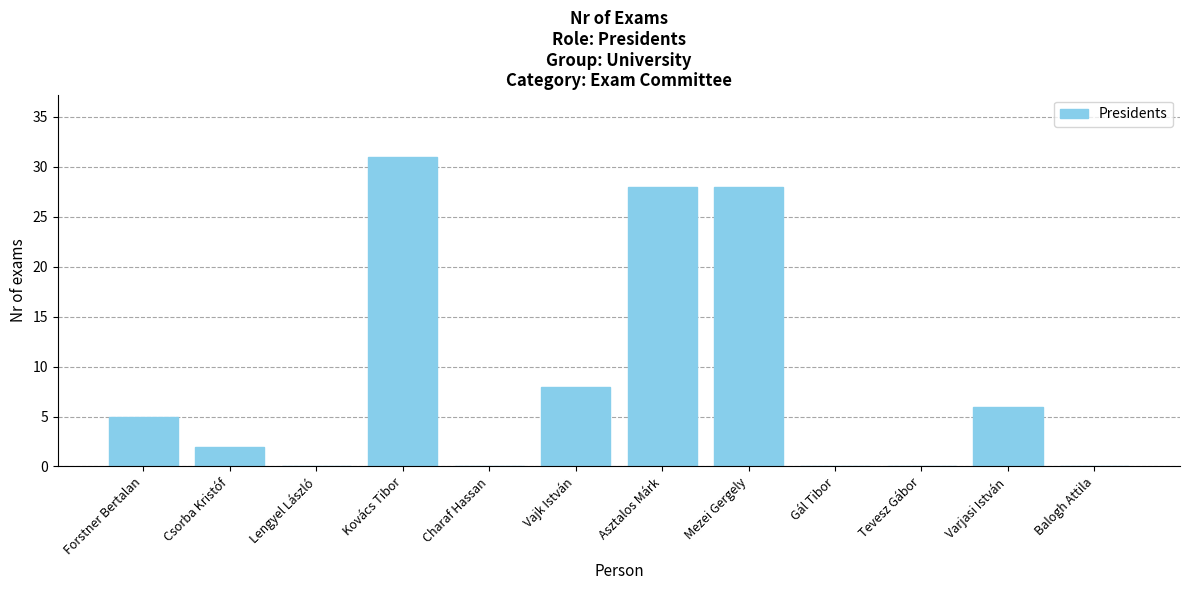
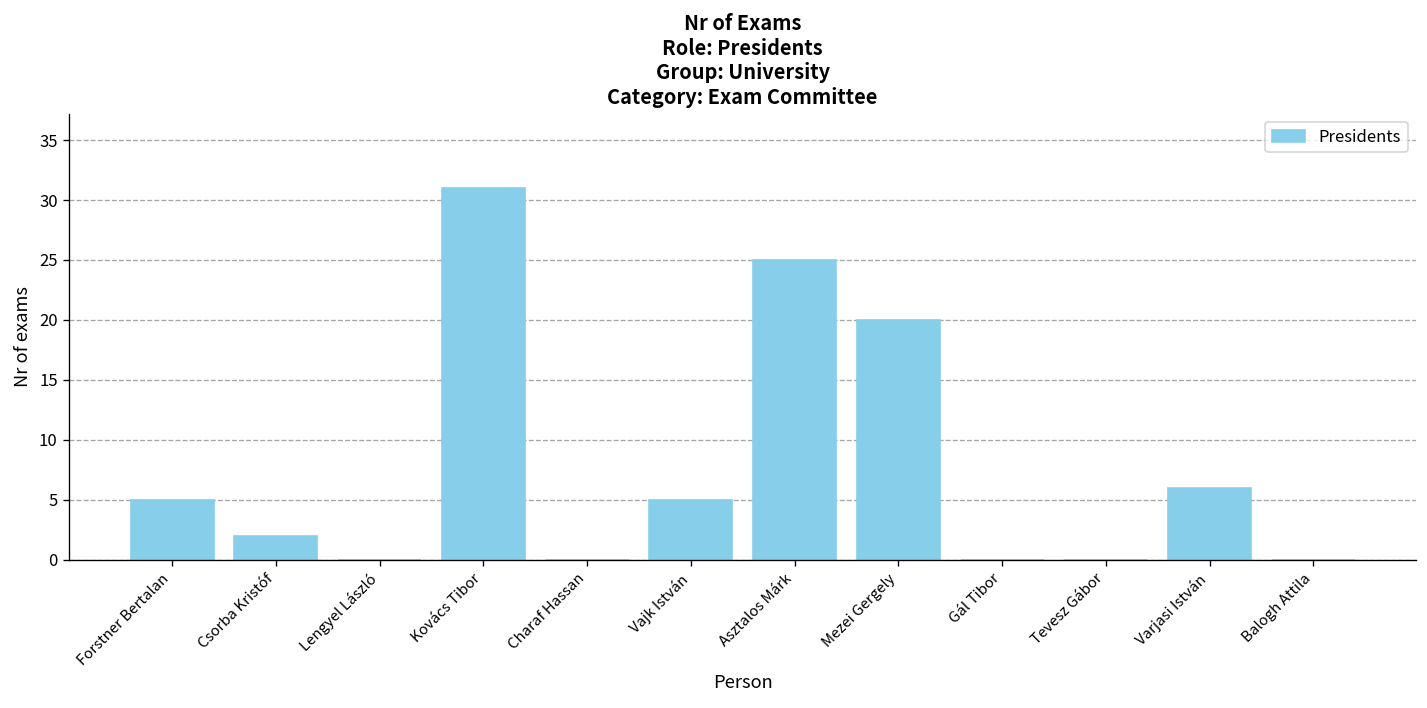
Vajk István: 8 -> 5
Asztalos Márk: 28 -> 25
Mezei Gergely: 28 -> 20
